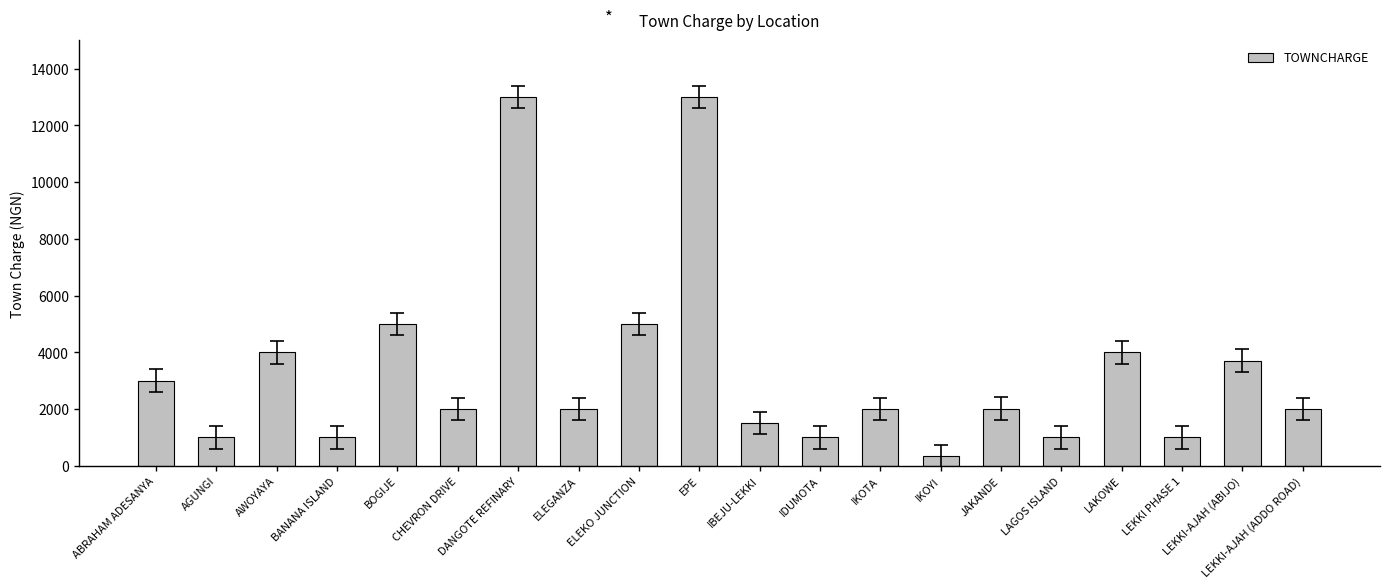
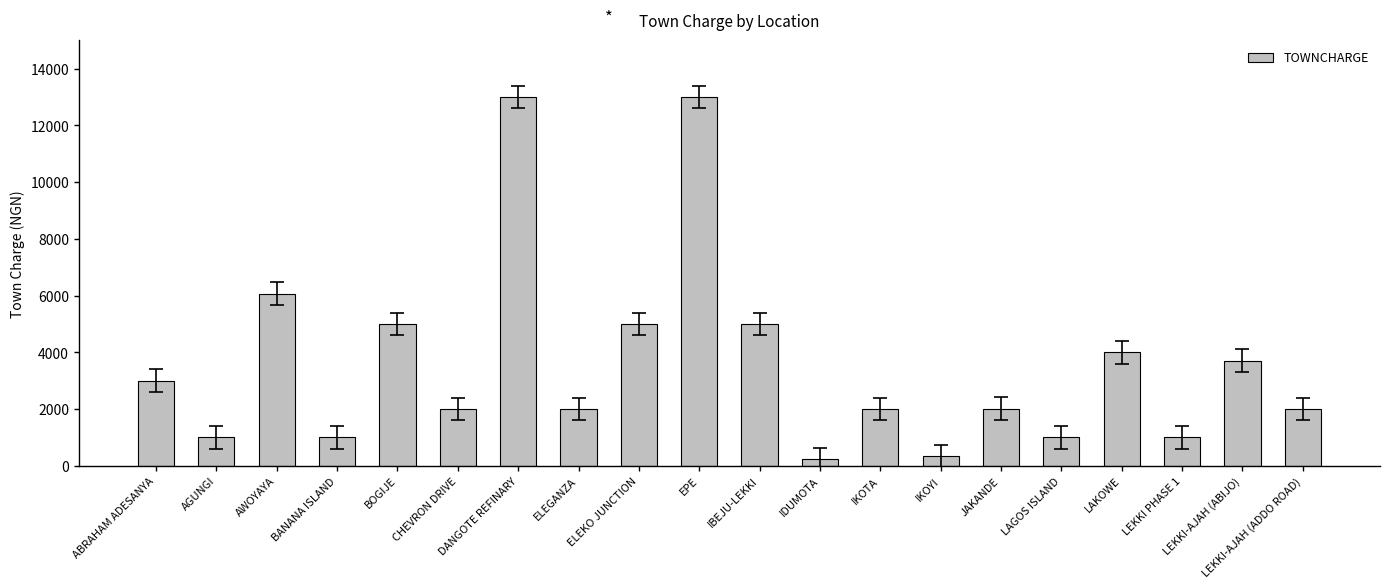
TOWNCHARGE, AWOYAYA: 4000 -> 6100
TOWNCHARGE, IBEJU-LEKKI: 1500 -> 5000
TOWNCHARGE, IDUMOTA: 1000 -> 200
